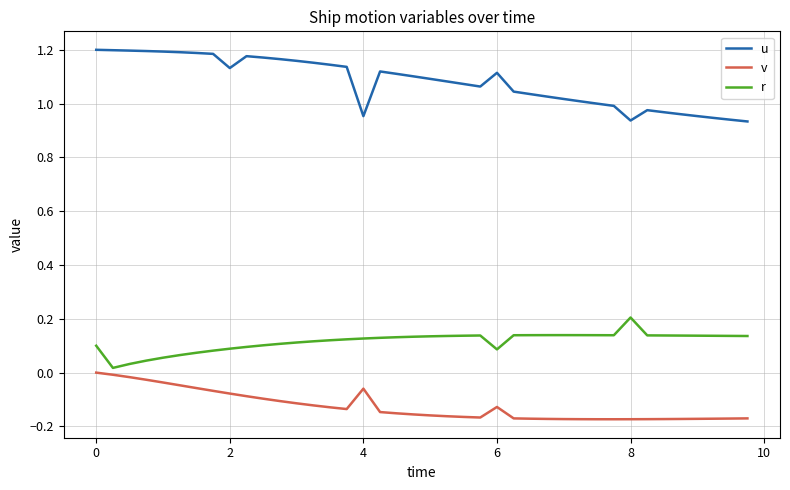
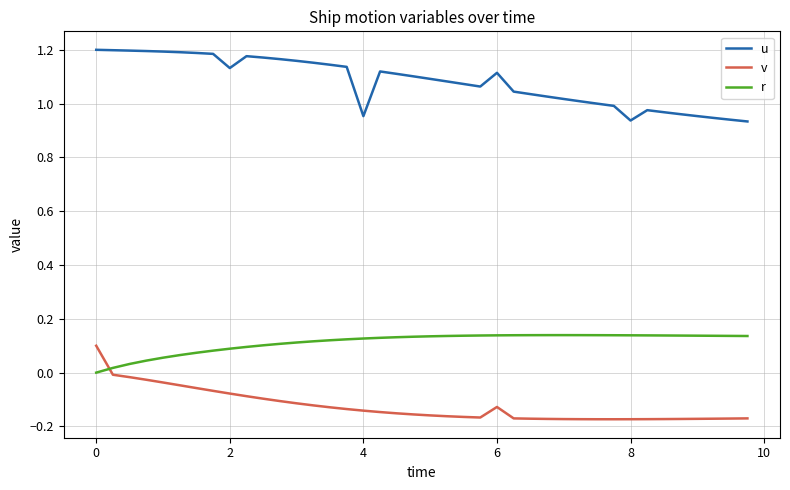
v, 0: 0.0 -> 0.1
r, 0: 0.1 -> 0.0
v, 4: -0.06 -> -0.14
r, 6: 0.09 -> 0.14
r, 8: 0.20 -> 0.14
